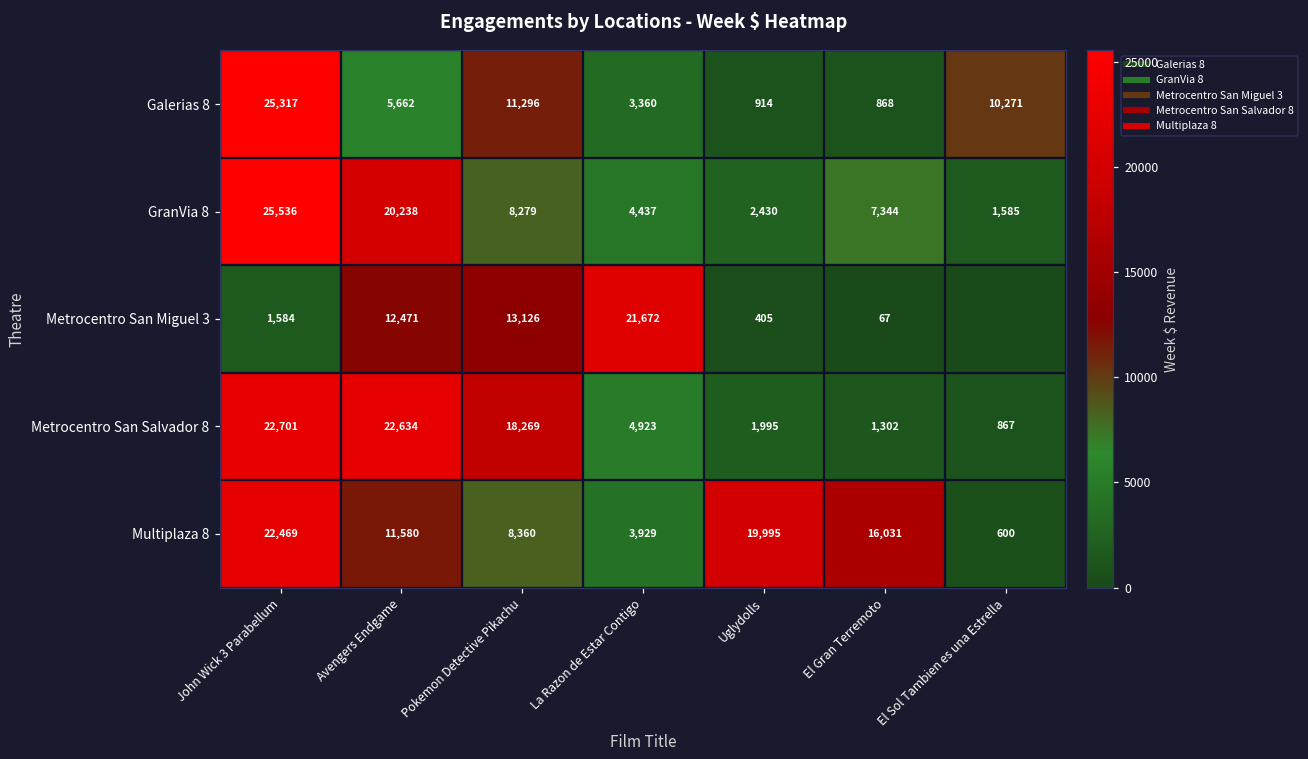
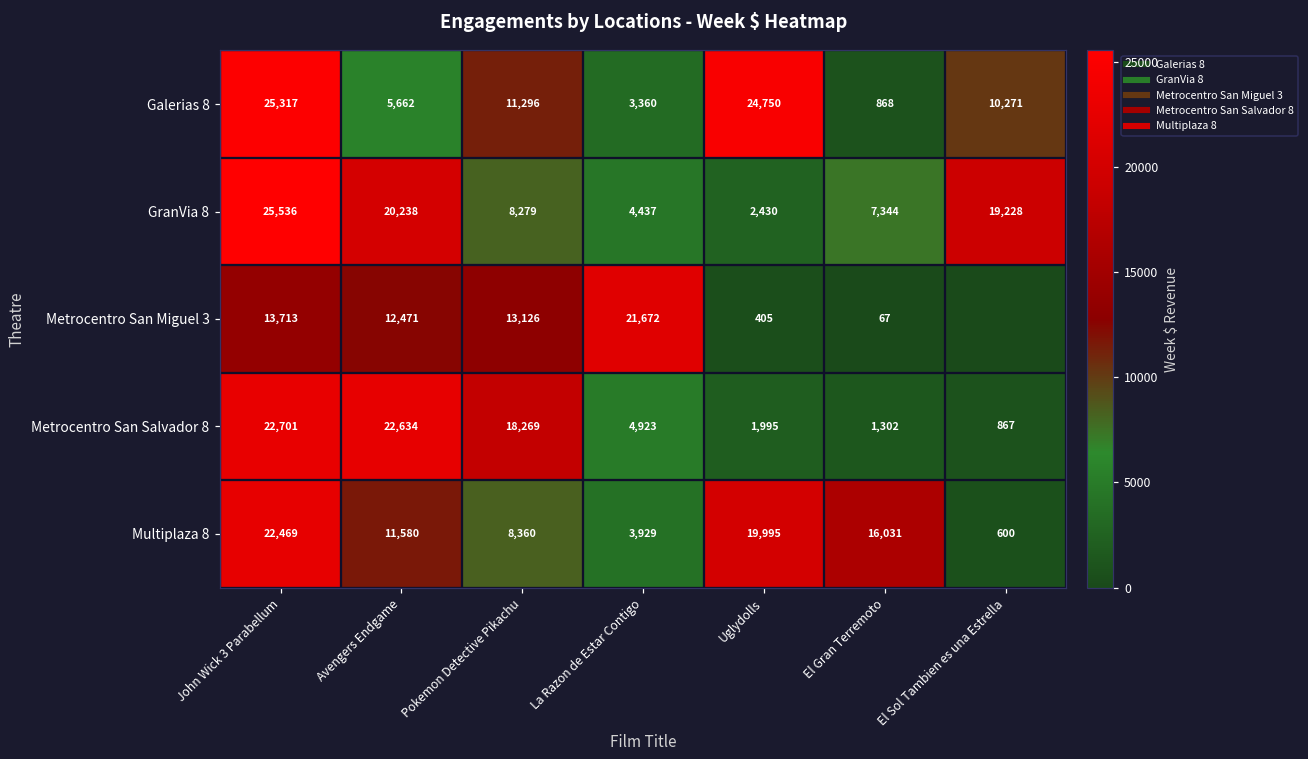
Galerias 8, Uglydolls: 914 -> 24,750
GranVia 8, El Sol Tambien es una Estrella: 1,585 -> 19,228
Metrocentro San Miguel 3, John Wick 3 Parabellum: 1,584 -> 13,713
